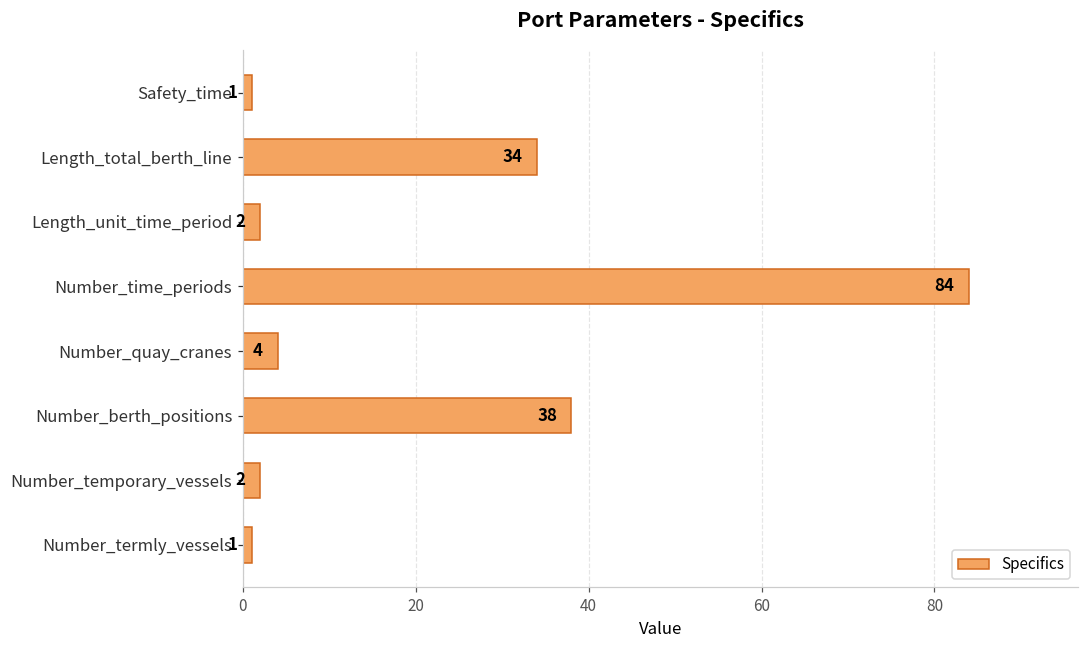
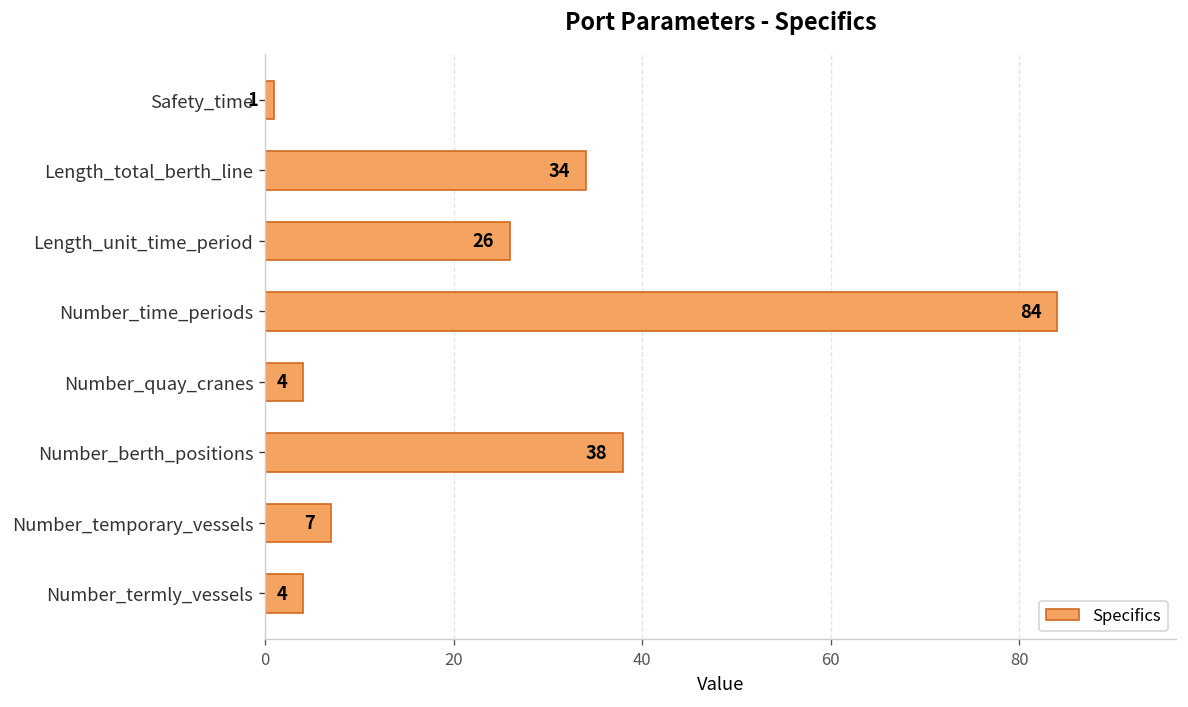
Length_unit_time_period: 2 -> 26
Number_temporary_vessels: 2 -> 7
Number_termly_vessels: 1 -> 4
